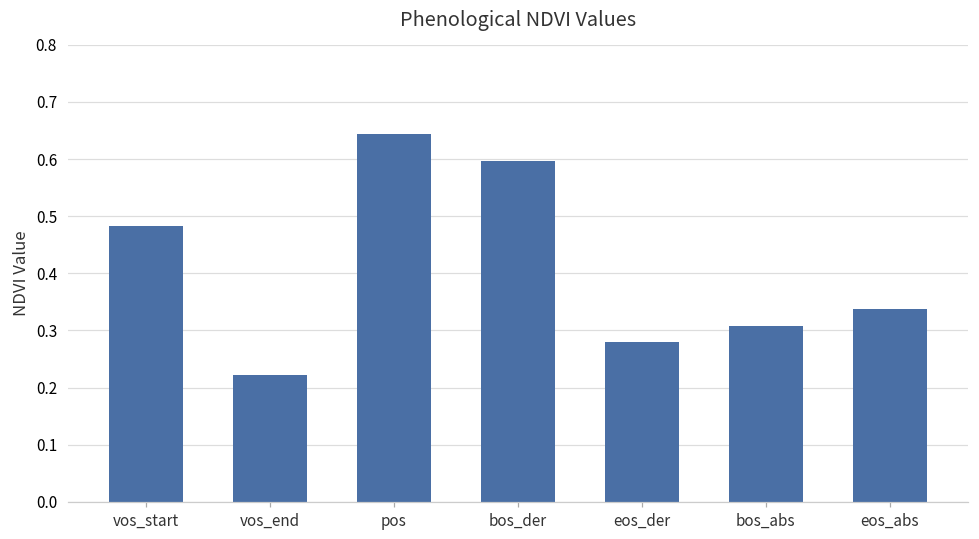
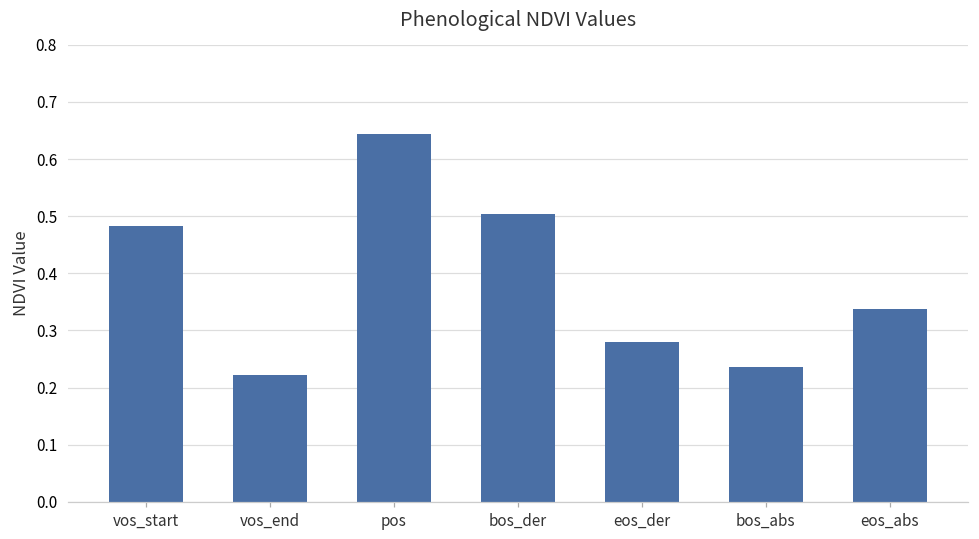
bos_der: 0.60 -> 0.50
bos_abs: 0.31 -> 0.24
